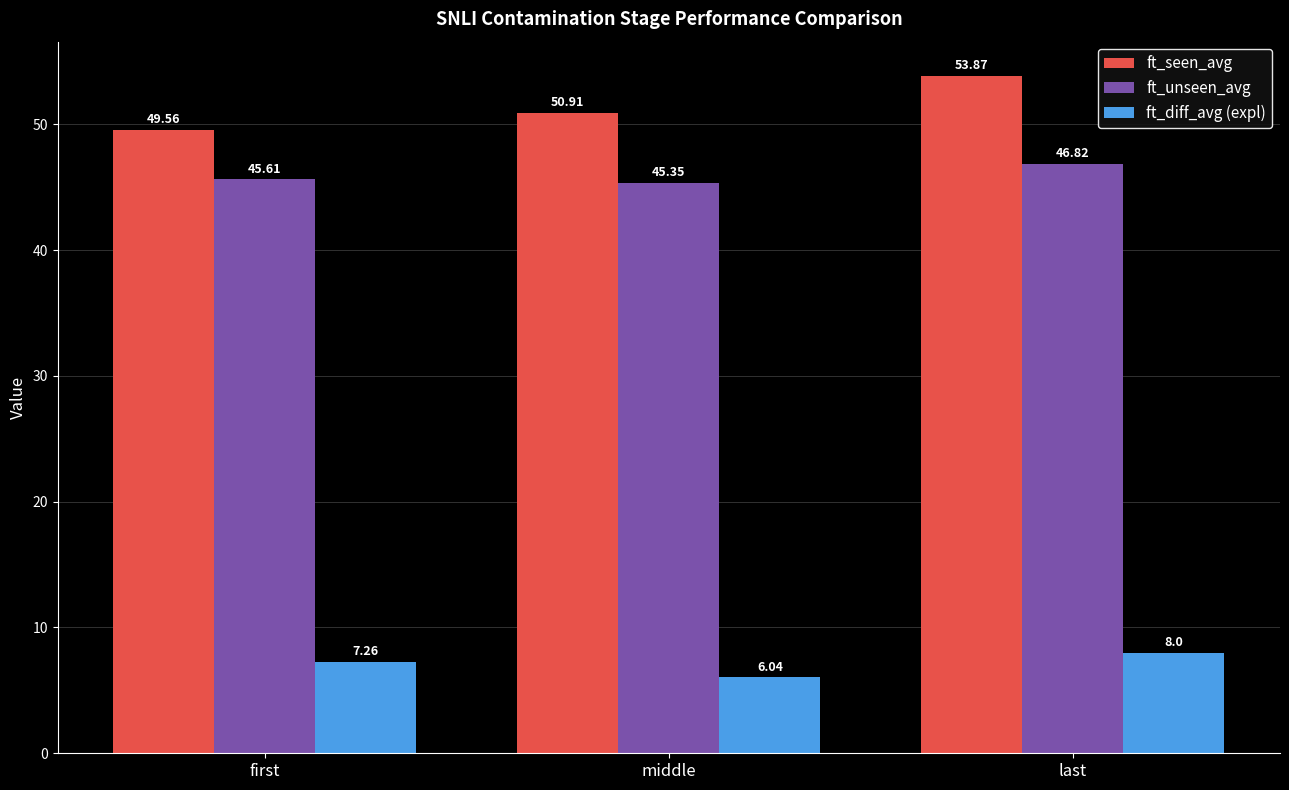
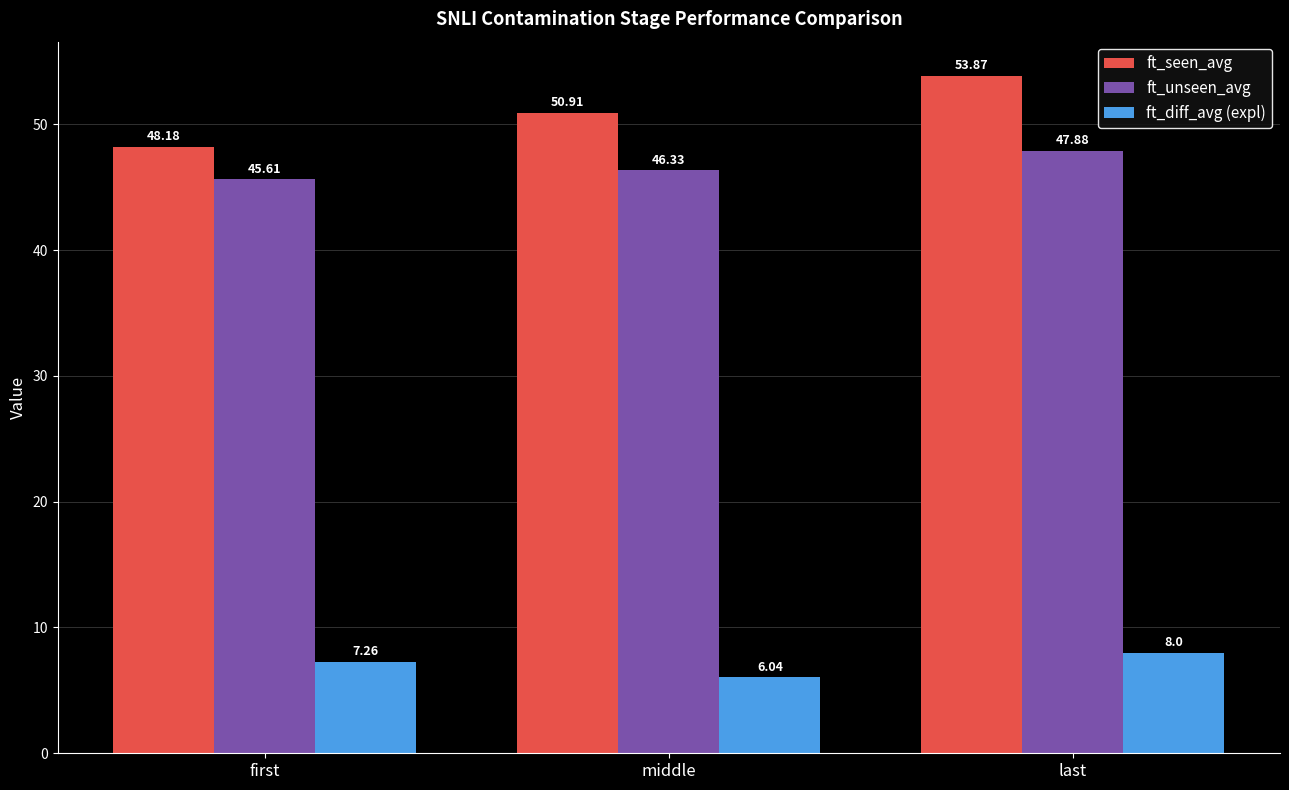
ft_seen_avg, first: 49.56 -> 48.18
ft_unseen_avg, middle: 45.35 -> 46.33
ft_unseen_avg, last: 46.82 -> 47.88
